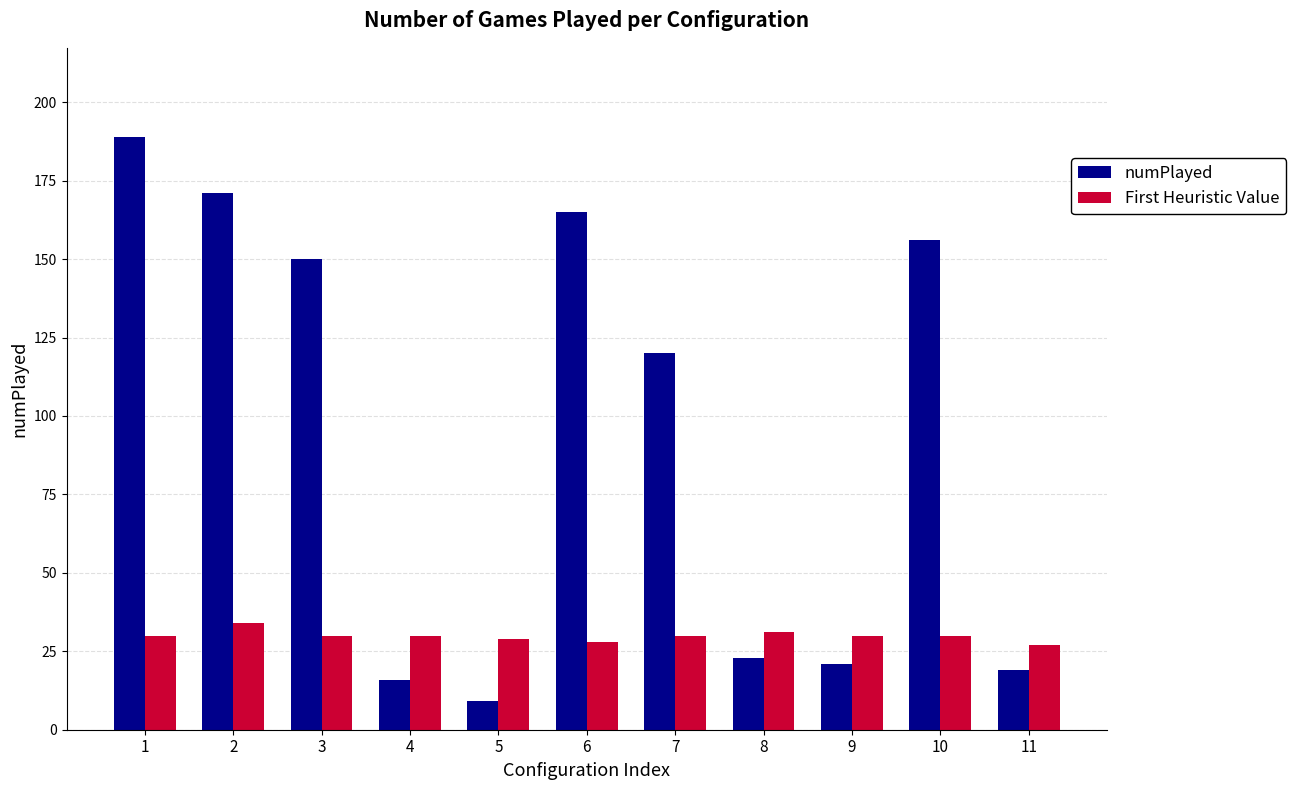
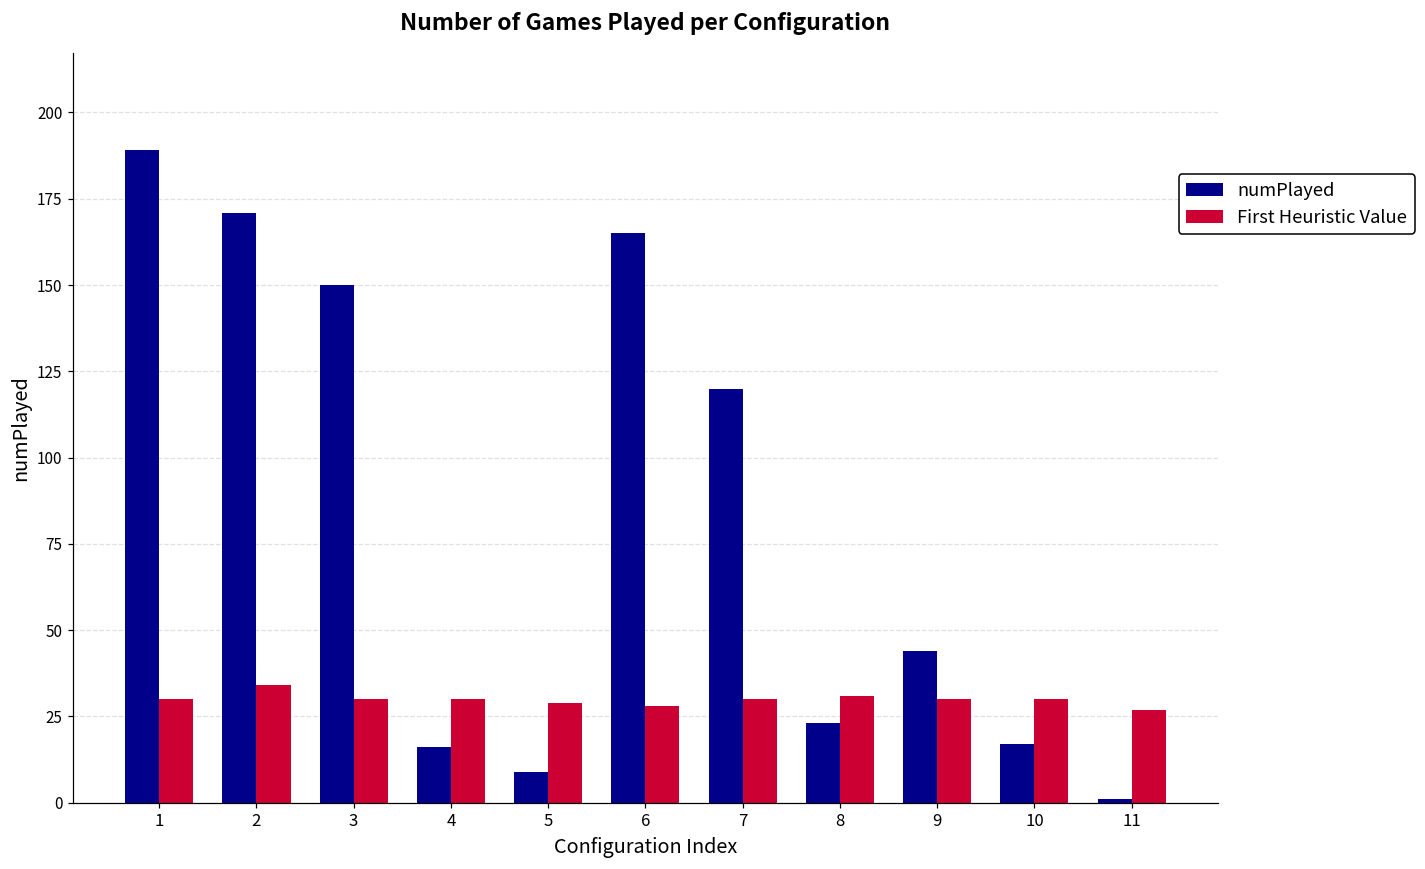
numPlayed, 9: 21 -> 44
numPlayed, 10: 156 -> 17
numPlayed, 11: 19 -> 1
